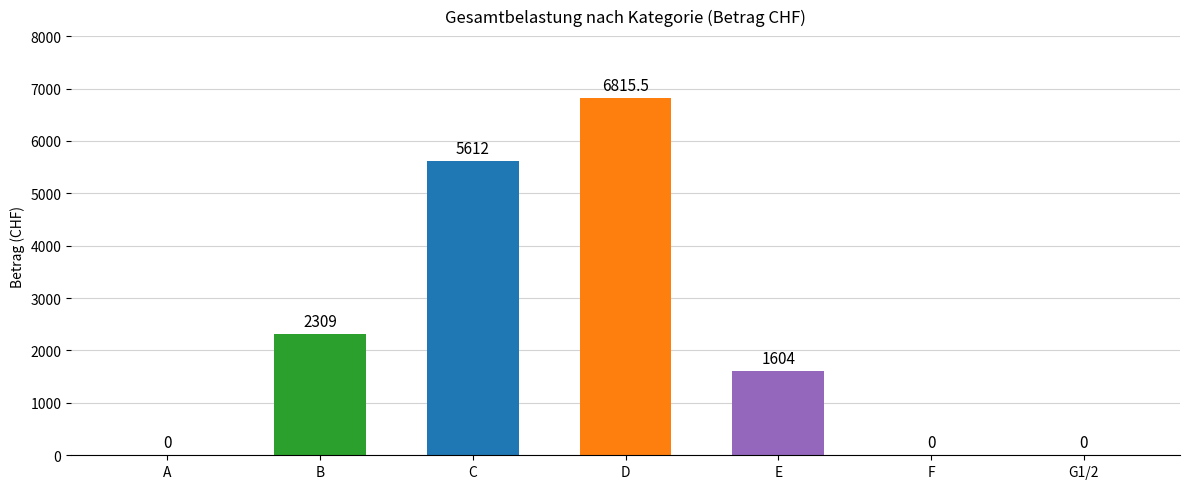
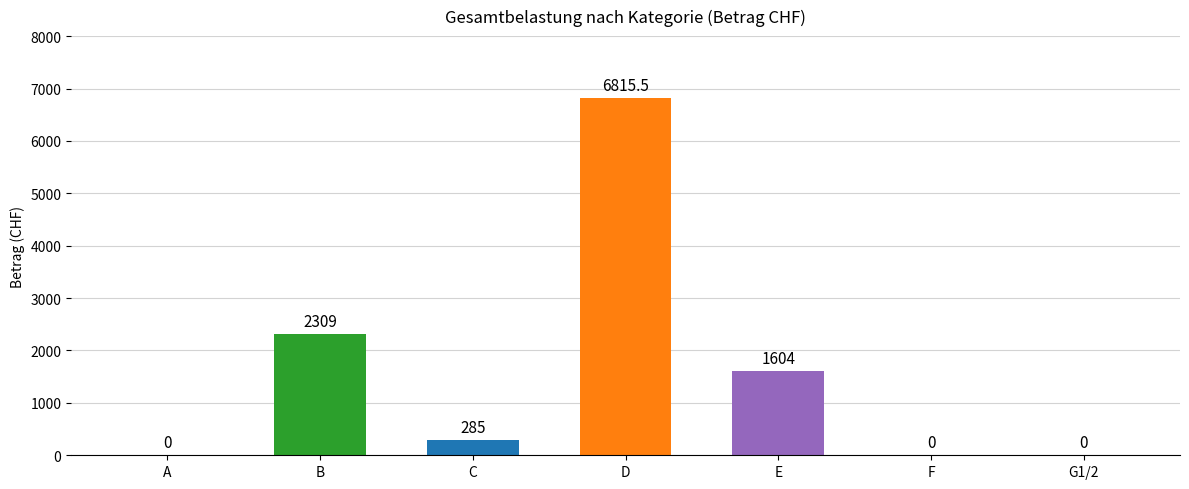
C: 5612 -> 285
